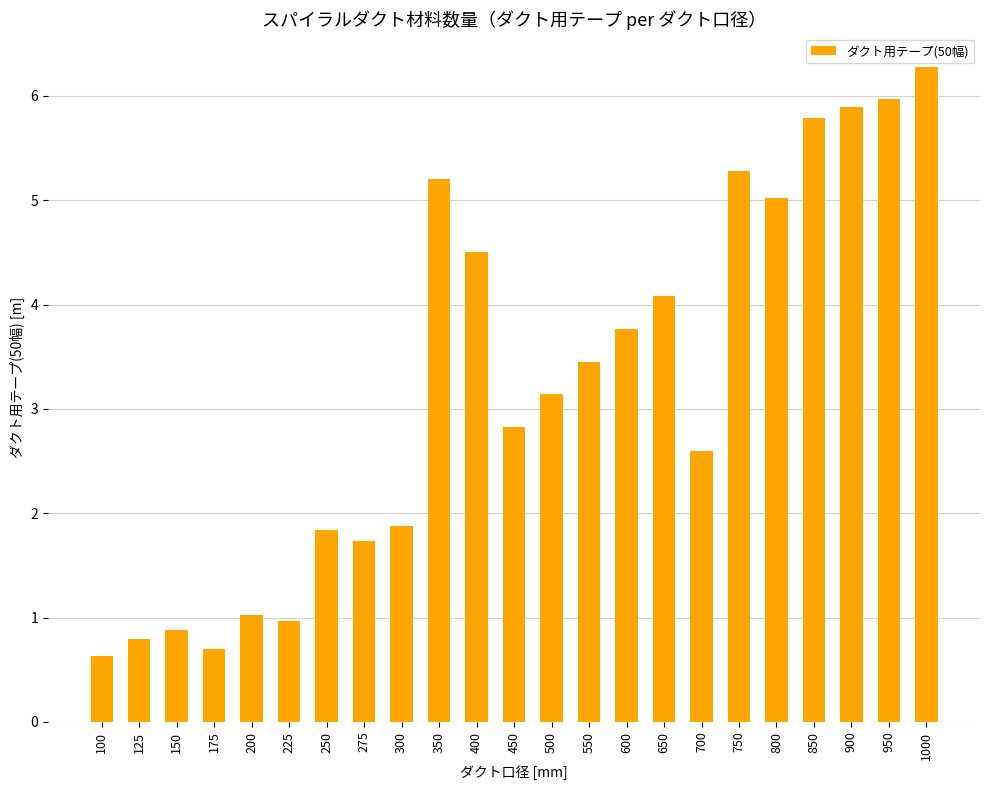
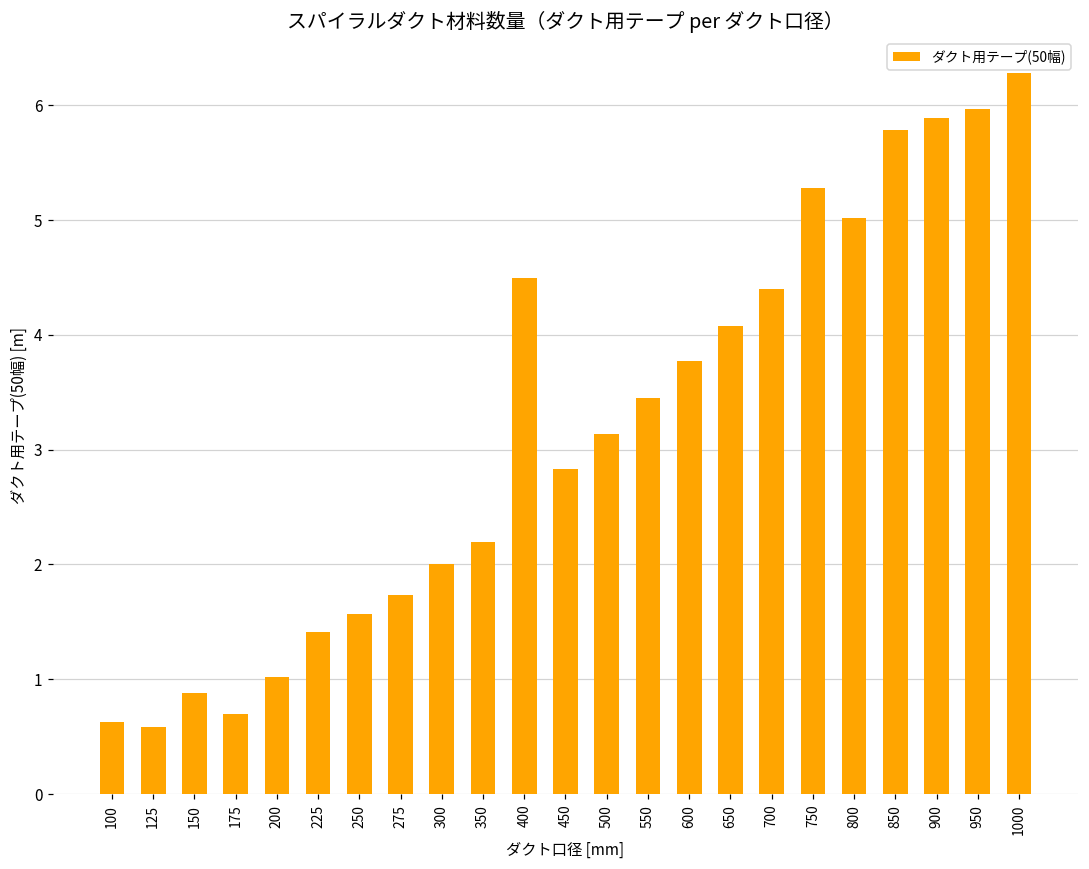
125: 0.79 -> 0.58
225: 0.97 -> 1.41
250: 1.84 -> 1.57
300: 1.88 -> 2.00
350: 5.2 -> 2.2
700: 2.6 -> 4.4
